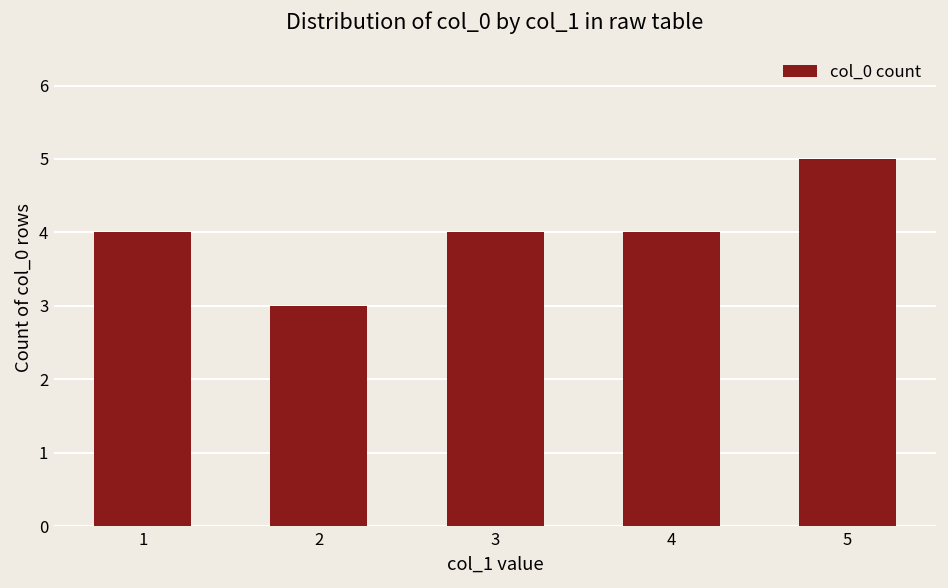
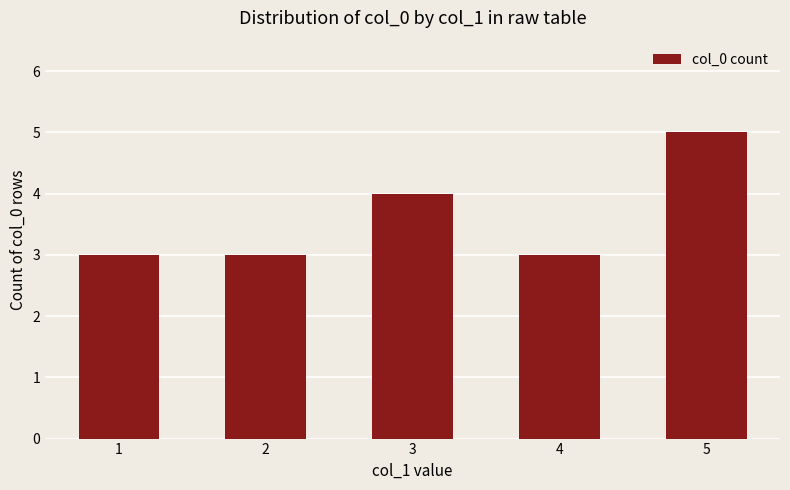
1: 4 -> 3
4: 4 -> 3
